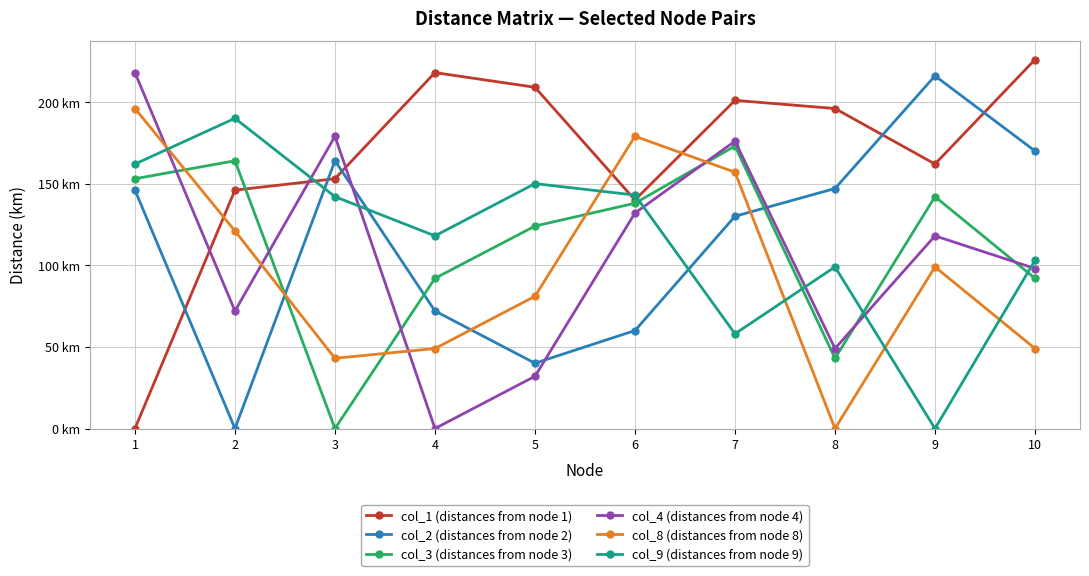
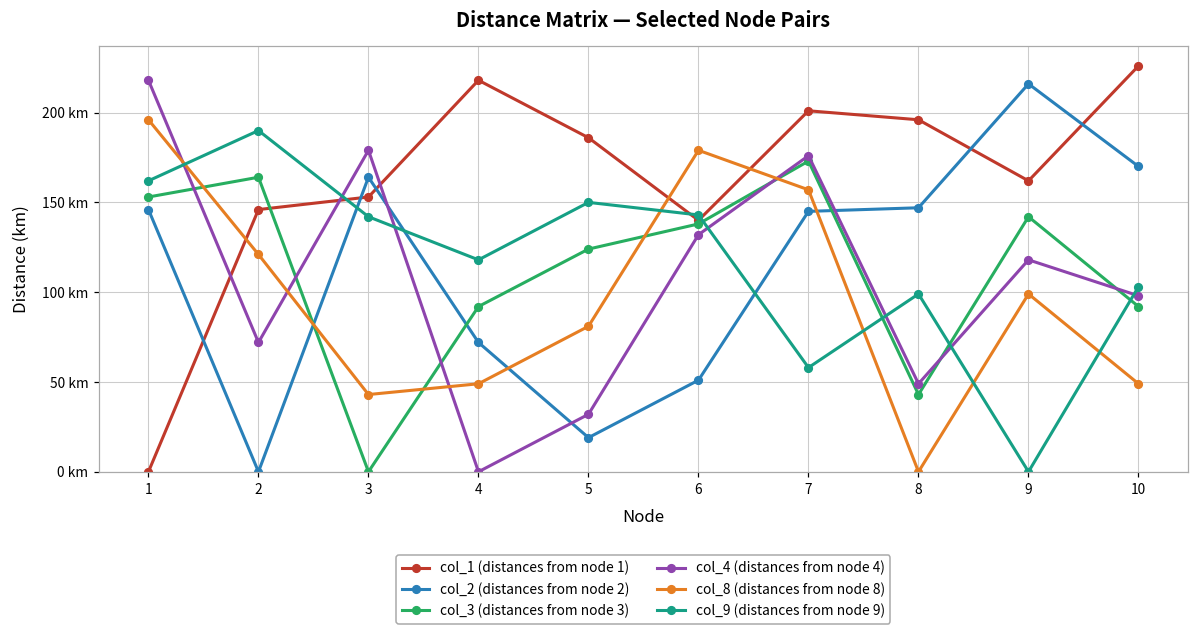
col_1 (distances from node 1), 5: 209 km -> 186 km
col_2 (distances from node 2), 5: 40 km -> 19 km
col_2 (distances from node 2), 6: 60 km -> 51 km
col_2 (distances from node 2), 7: 130 km -> 145 km
